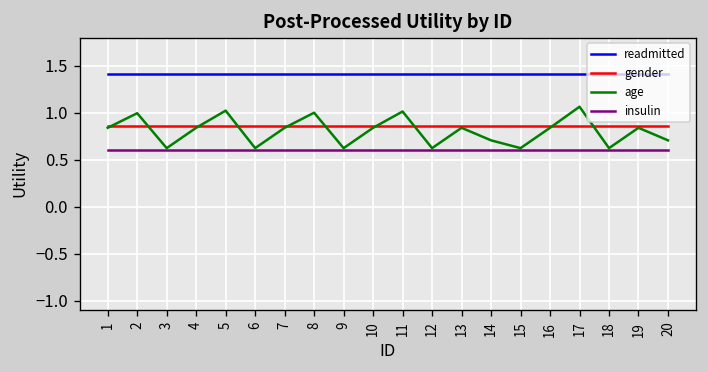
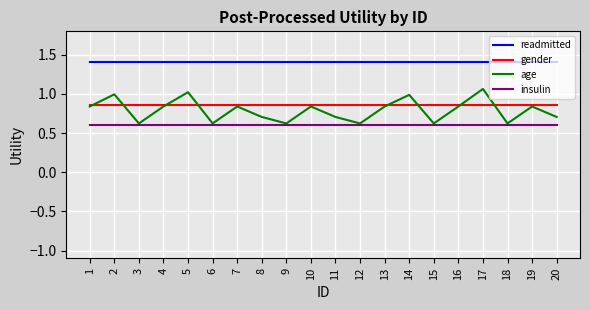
age, 8: 1.0 -> 0.7
age, 11: 1.0 -> 0.7
age, 14: 0.7 -> 1.0
